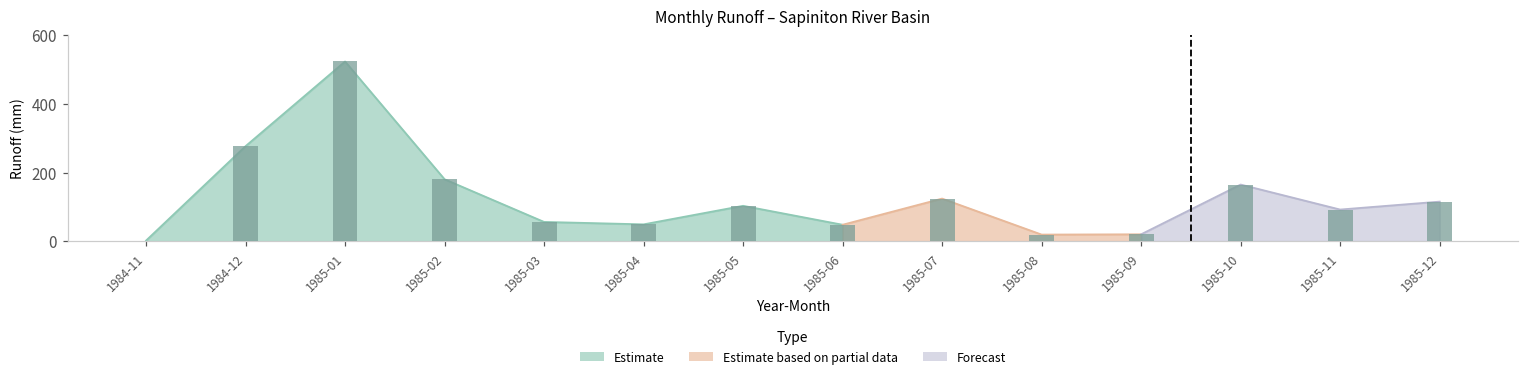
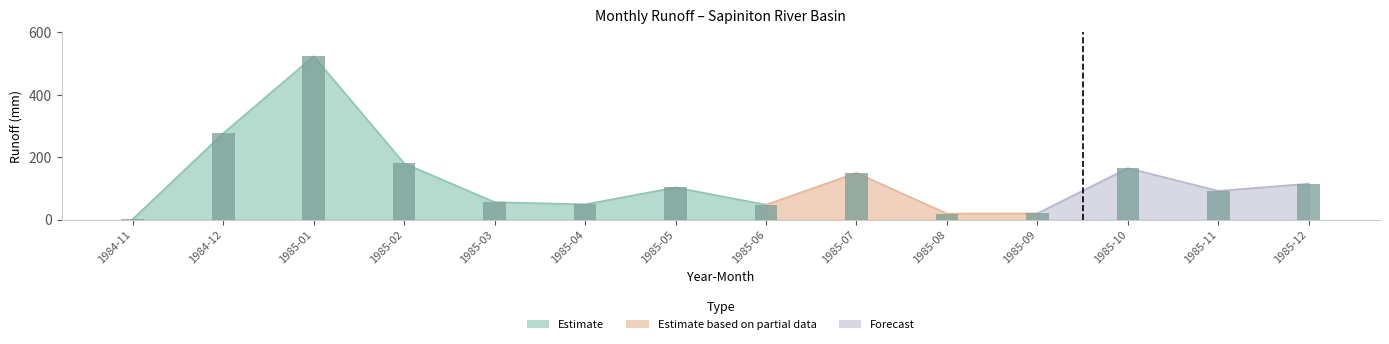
Estimate based on partial data, 1985-07: 120 -> 150
